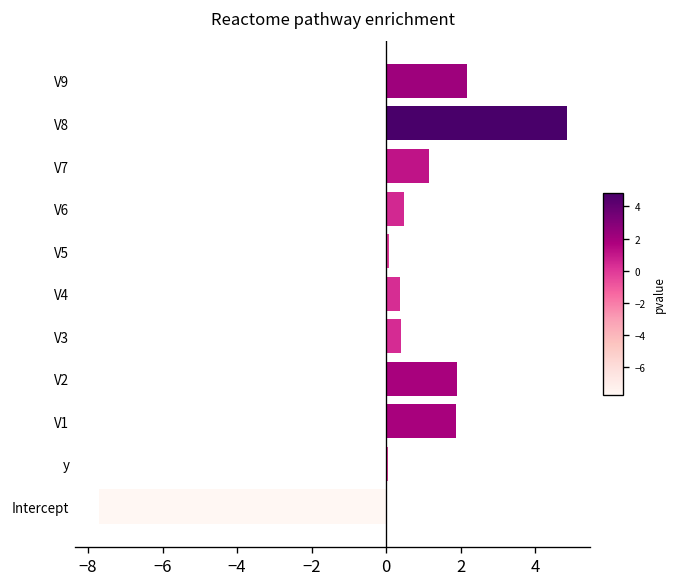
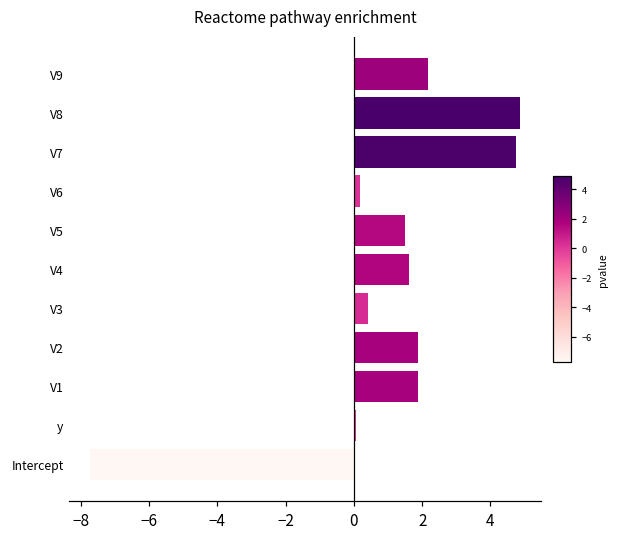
V7: 1.1 -> 4.8
V6: 0.5 -> 0.2
V5: 0.1 -> 1.5
V4: 0.4 -> 1.6
